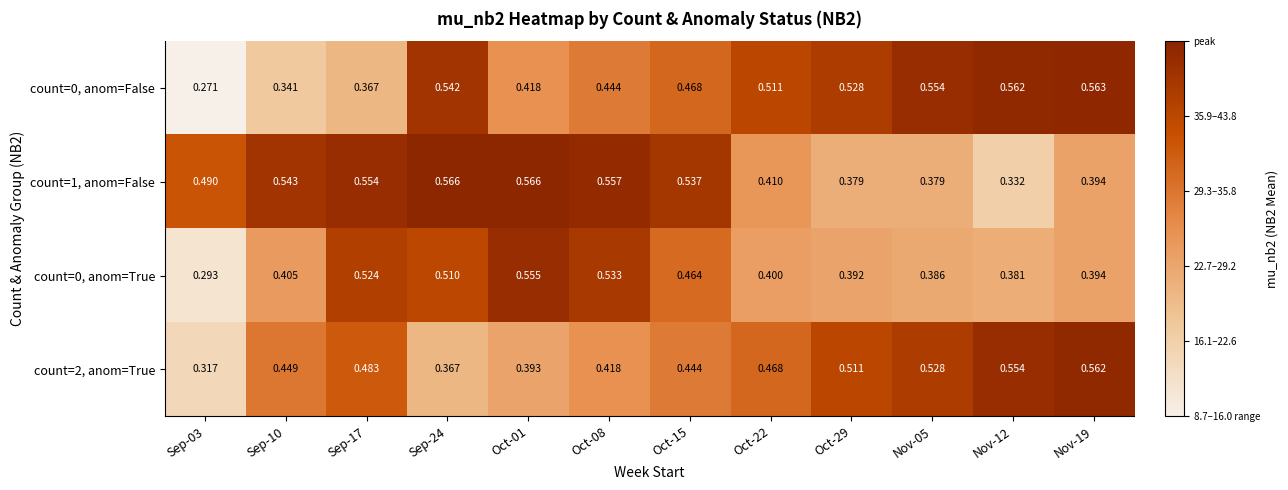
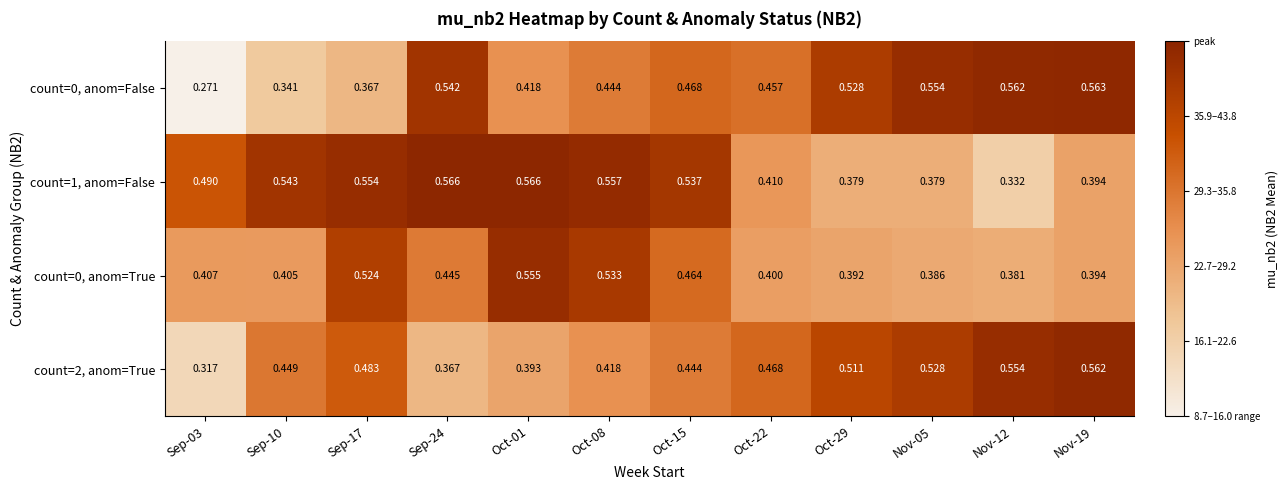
count=0, anom=False, Oct-22: 0.511 -> 0.457
count=0, anom=True, Sep-03: 0.293 -> 0.407
count=0, anom=True, Sep-24: 0.510 -> 0.445
